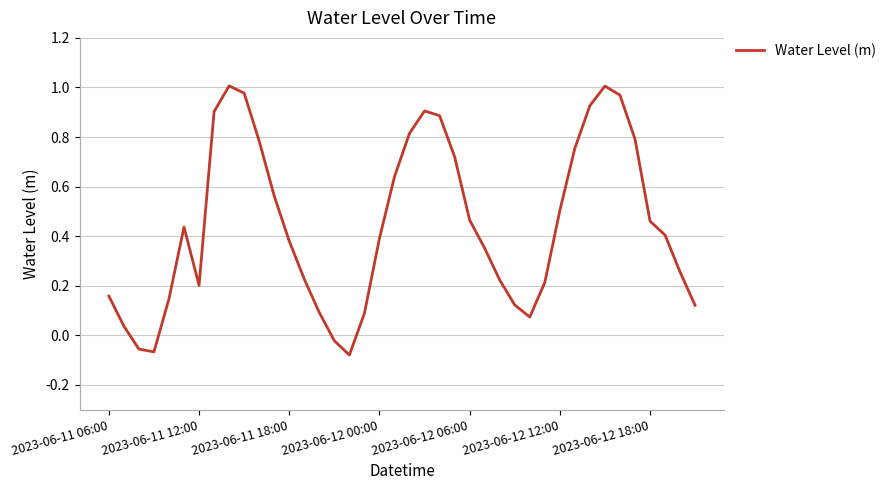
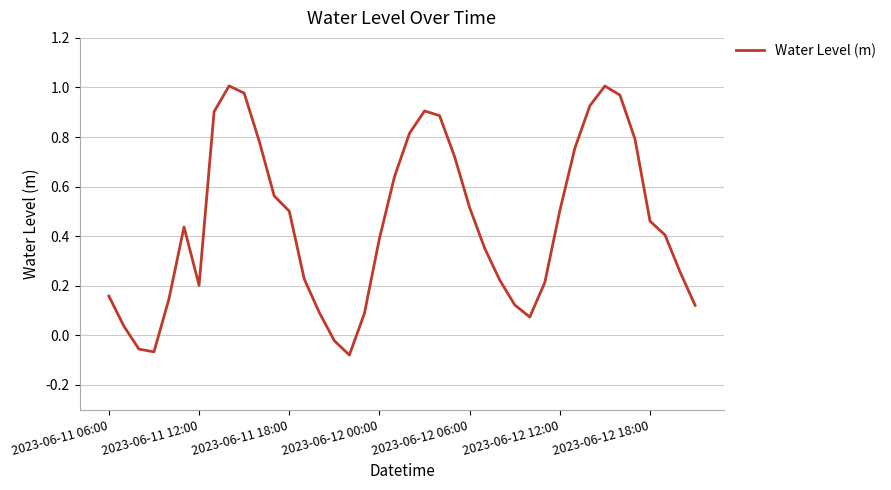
2023-06-11 18:00: 0.38 -> 0.50
2023-06-12 06:00: 0.46 -> 0.52
